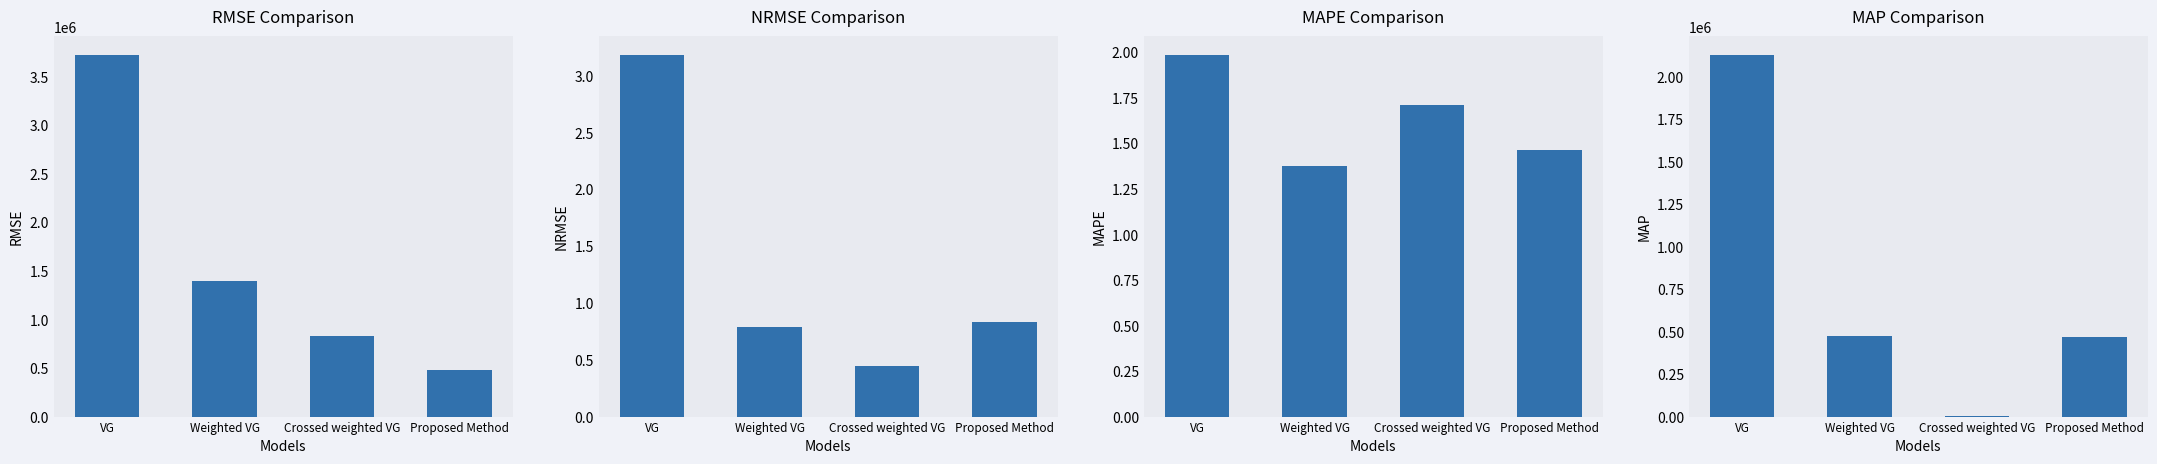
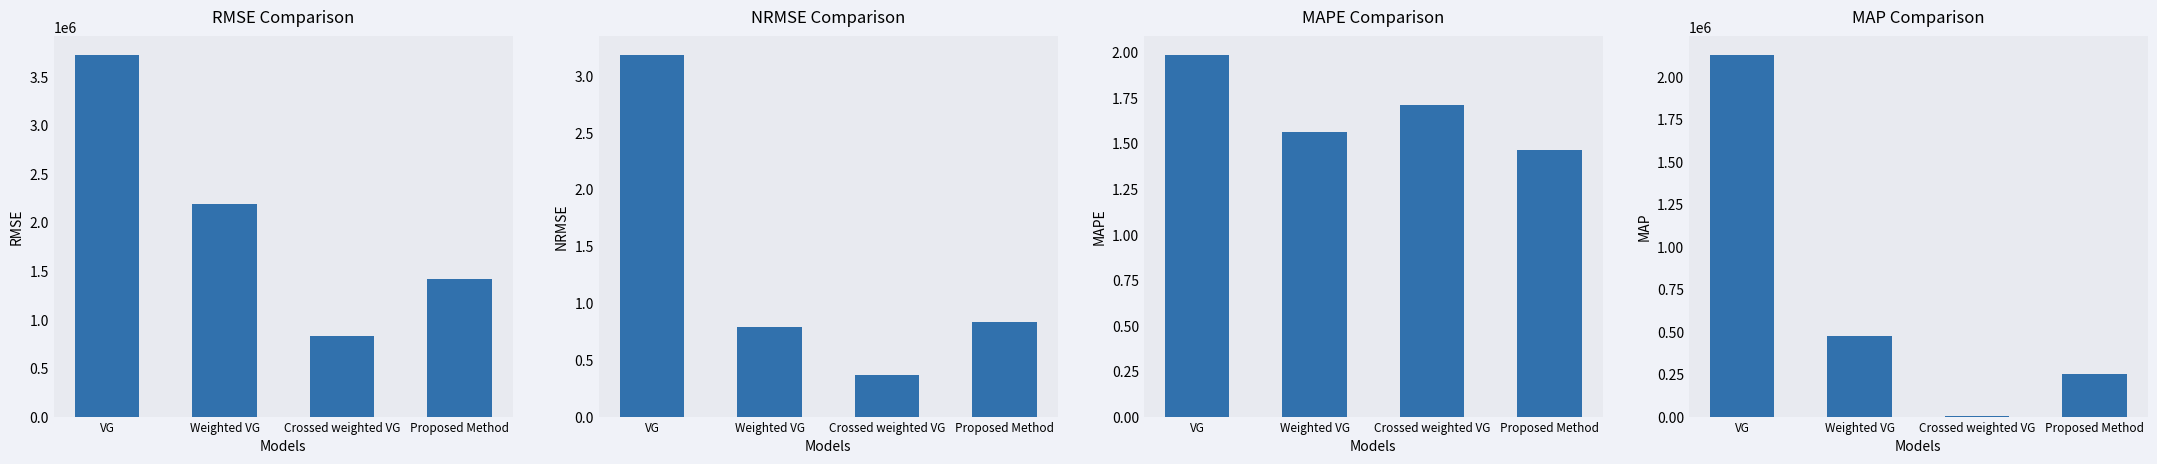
RMSE Comparison, Weighted VG: 1400000 -> 2200000
RMSE Comparison, Proposed Method: 500000 -> 1400000
NRMSE Comparison, Crossed weighted VG: 0.45 -> 0.37
MAPE Comparison, Weighted VG: 1.38 -> 1.56
MAP Comparison, Proposed Method: 470000 -> 250000
